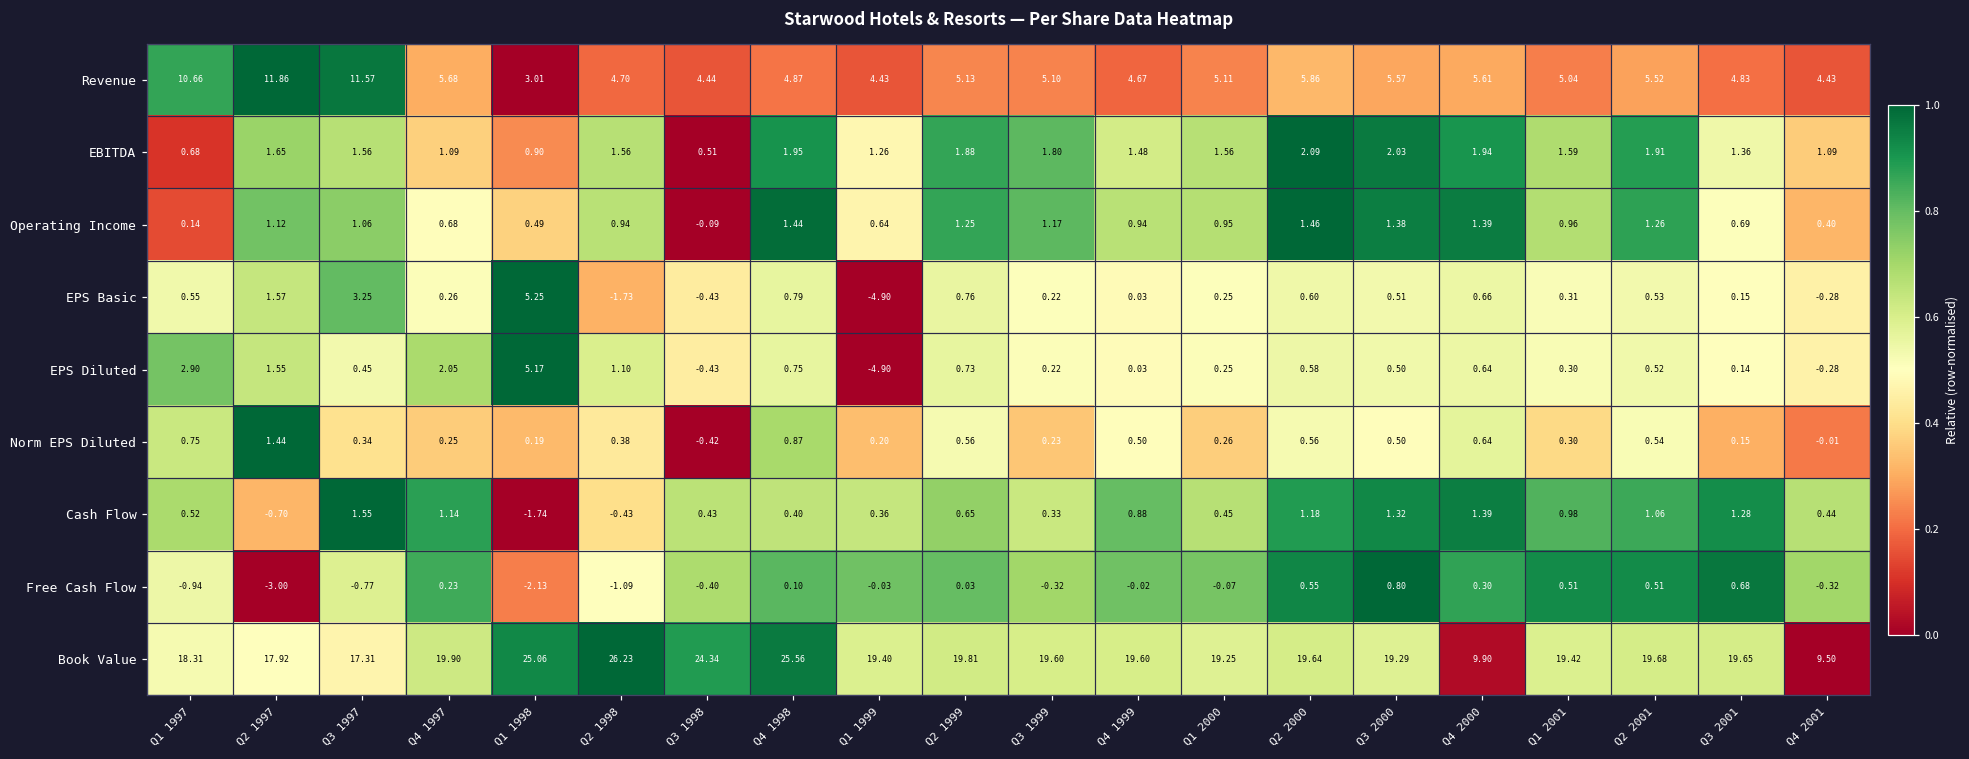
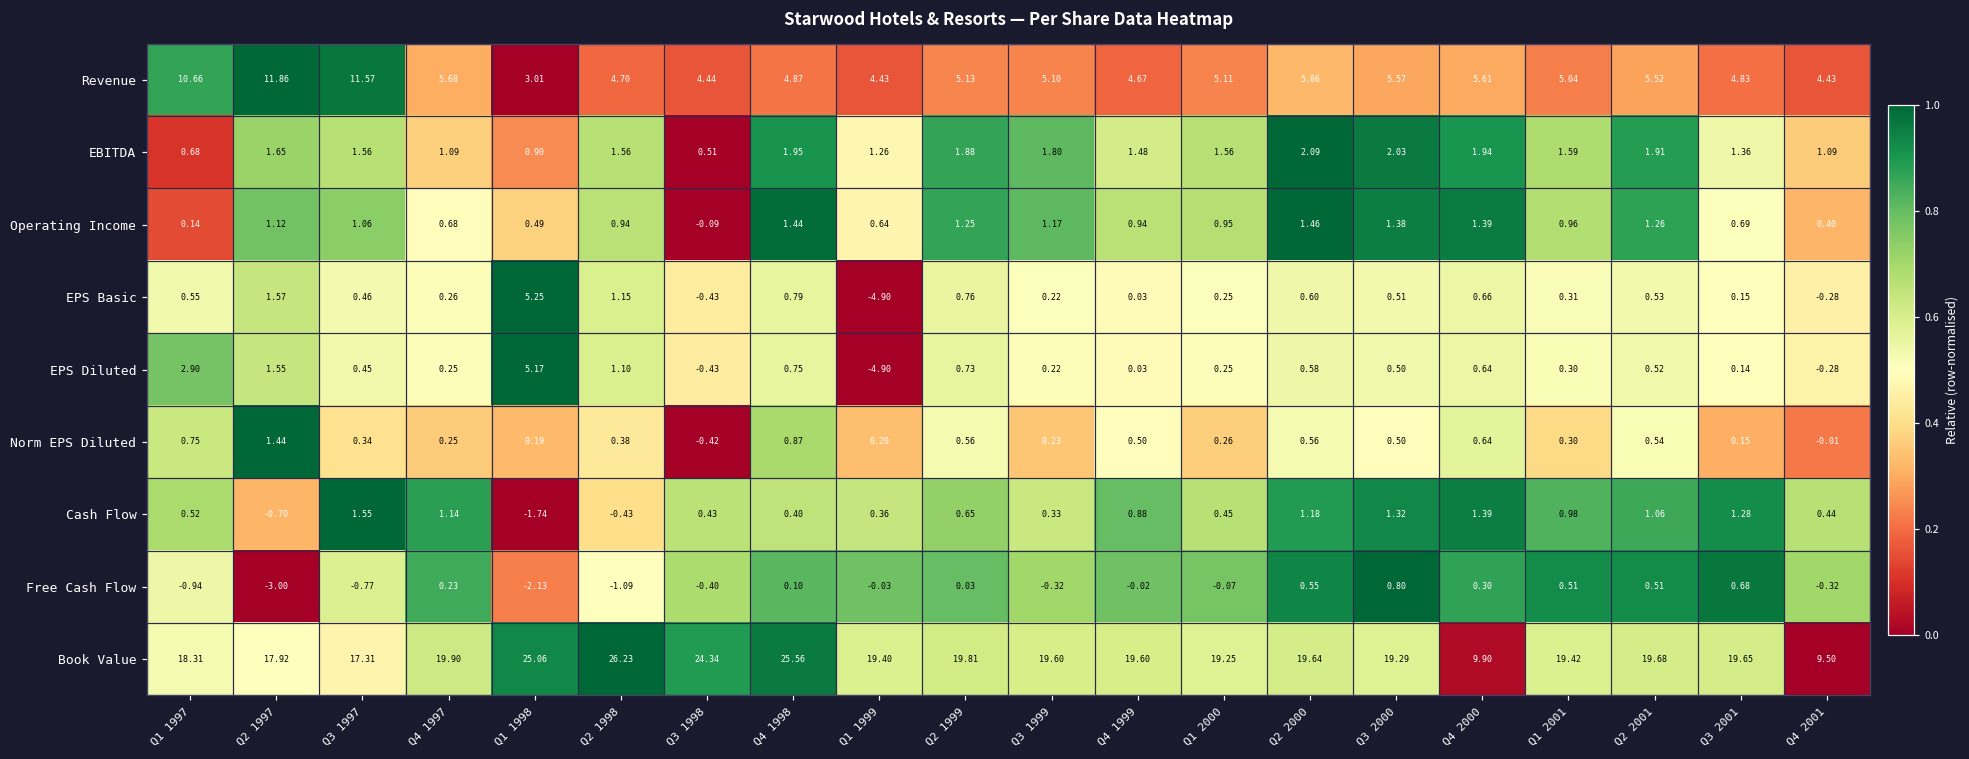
EPS Basic, Q3 1997: 3.25 -> 0.46
EPS Basic, Q2 1998: -1.73 -> 1.15
EPS Diluted, Q4 1997: 2.05 -> 0.25
